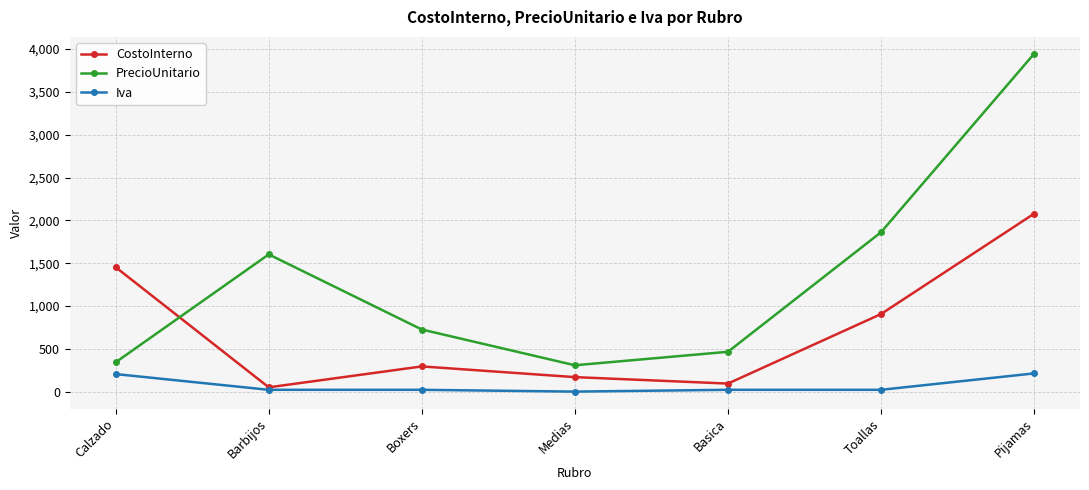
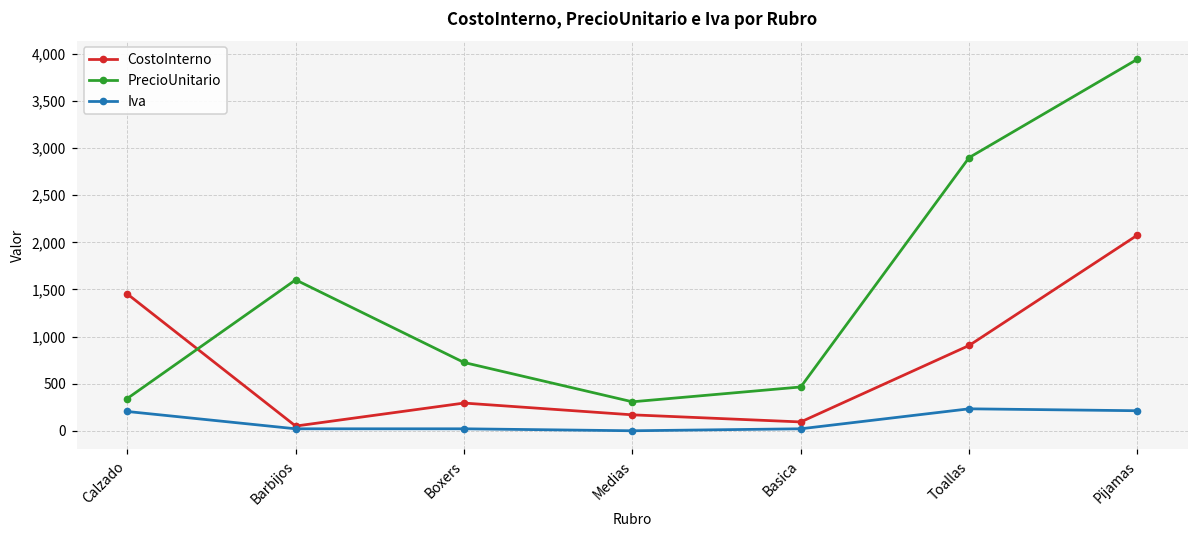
PrecioUnitario, Toallas: 1,900 -> 2,900
Iva, Toallas: 0 -> 200
